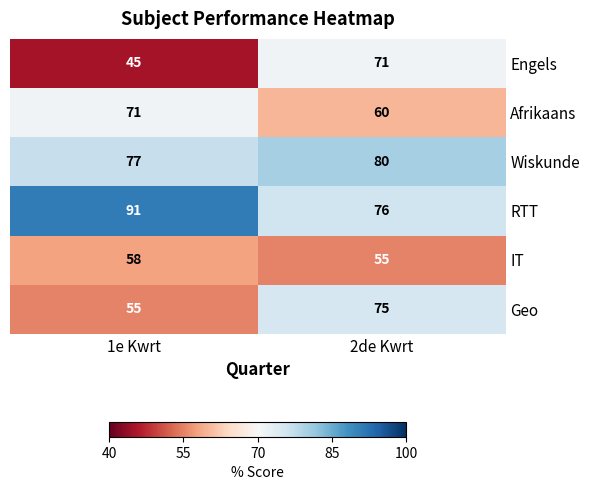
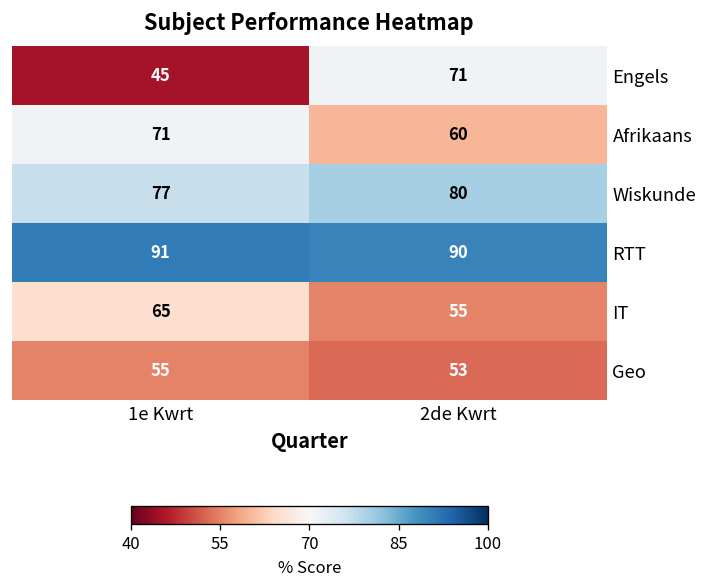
RTT, 2de Kwrt: 76 -> 90
IT, 1e Kwrt: 58 -> 65
Geo, 2de Kwrt: 75 -> 53
